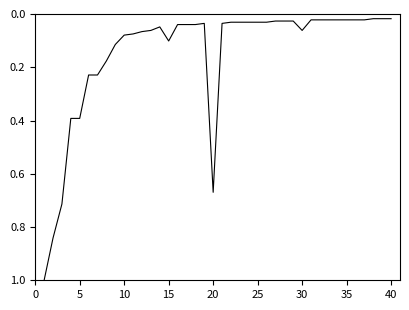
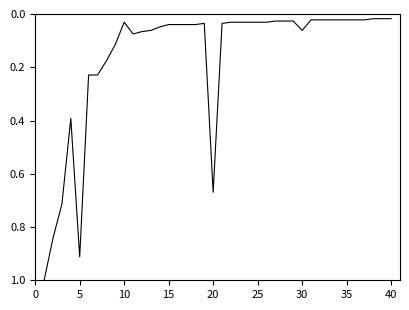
5: 0.39 -> 0.91
10: 0.08 -> 0.03
15: 0.10 -> 0.04
